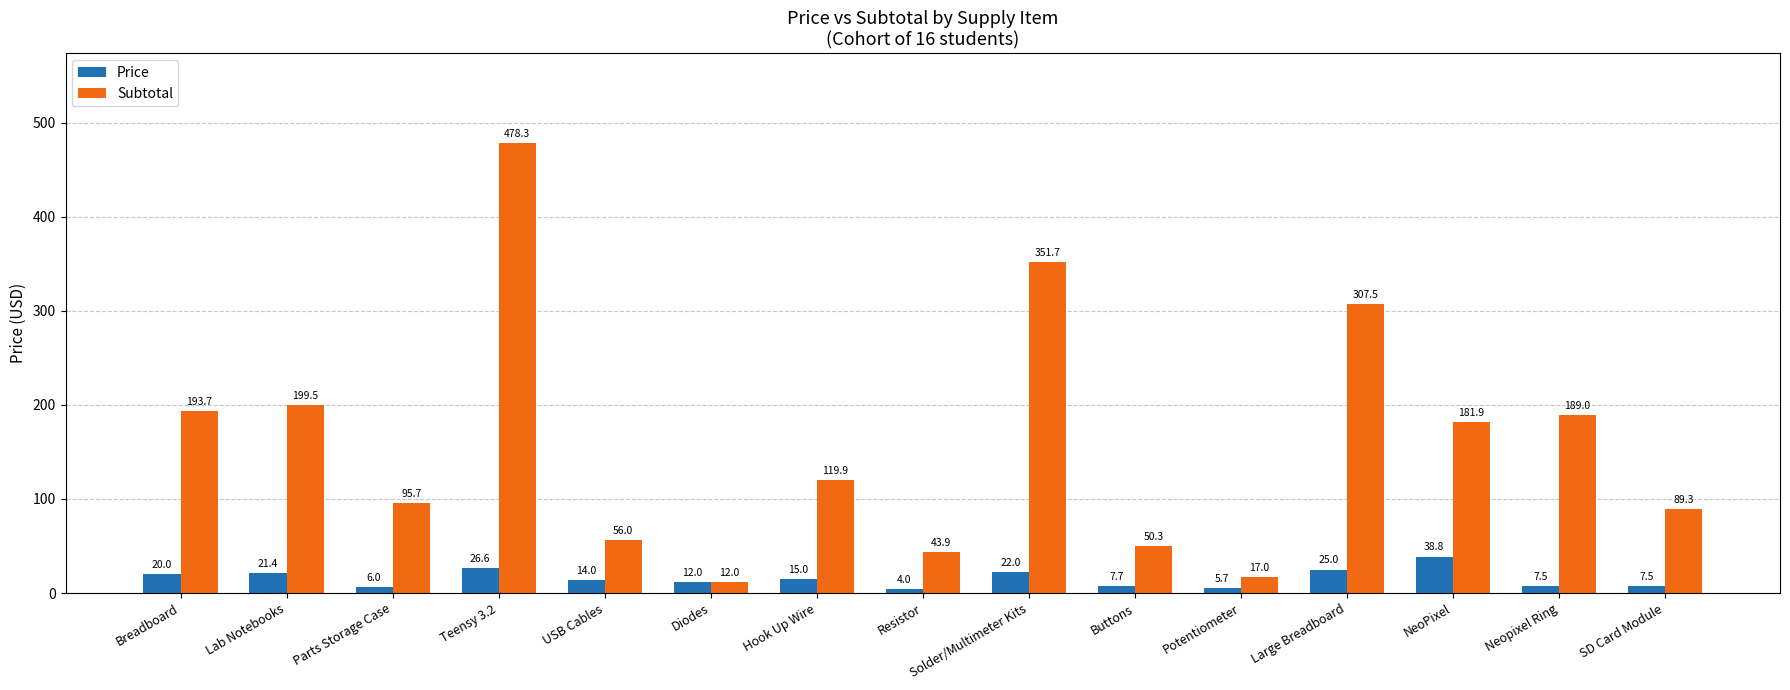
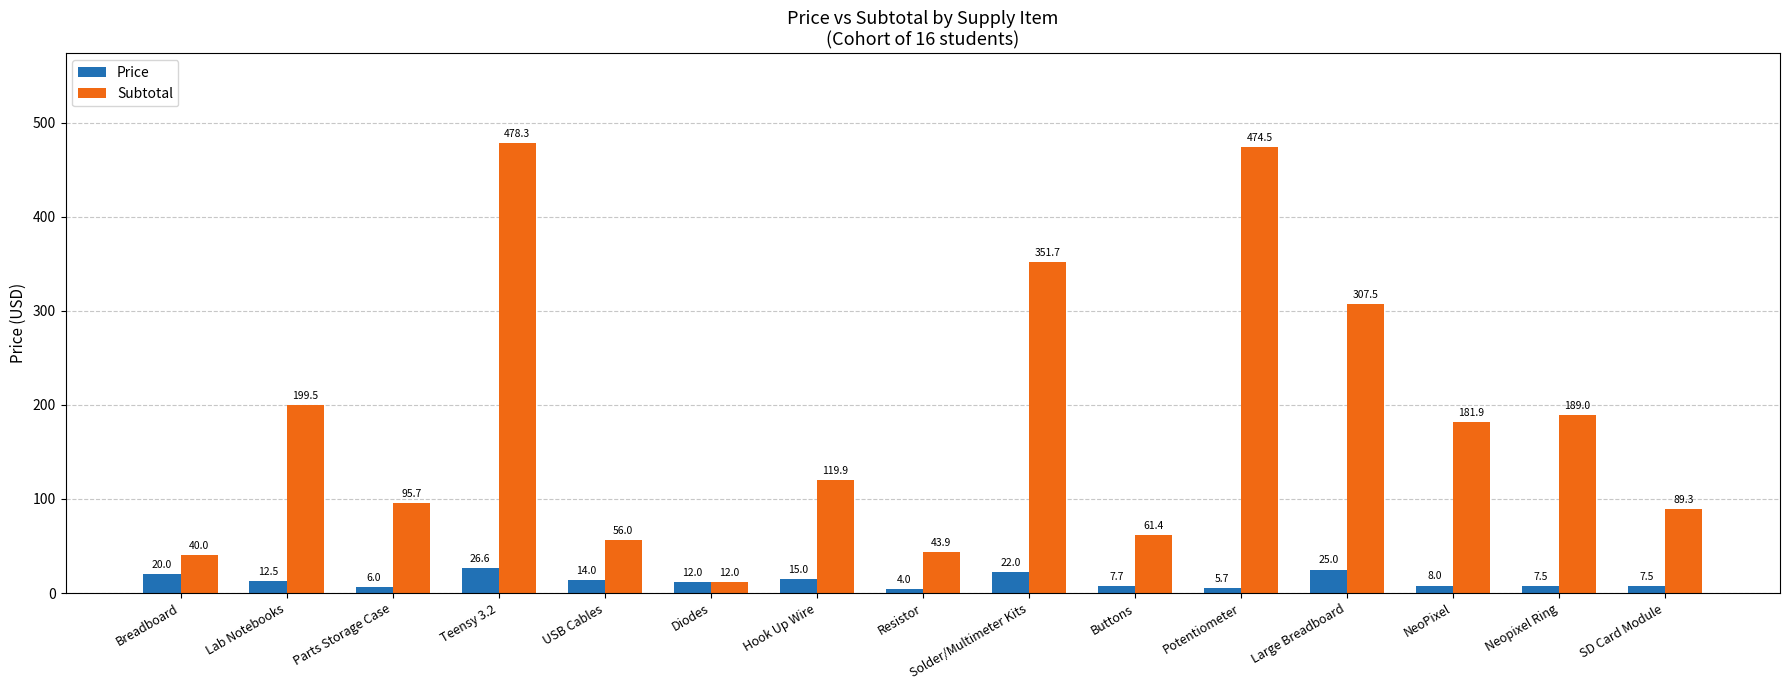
Subtotal, Breadboard: 193.7 -> 40.0
Price, Lab Notebooks: 21.4 -> 12.5
Subtotal, Buttons: 50.3 -> 61.4
Subtotal, Potentiometer: 17.0 -> 474.5
Price, NeoPixel: 38.8 -> 8.0
